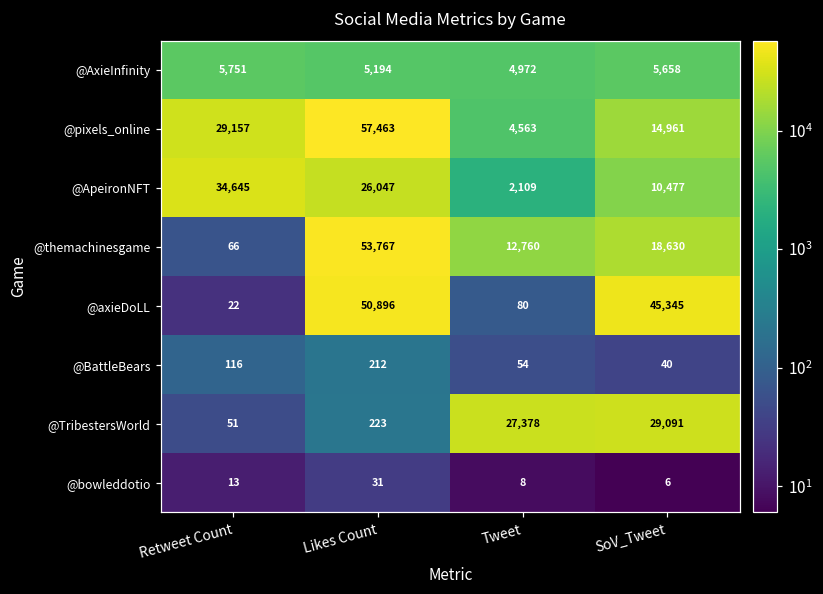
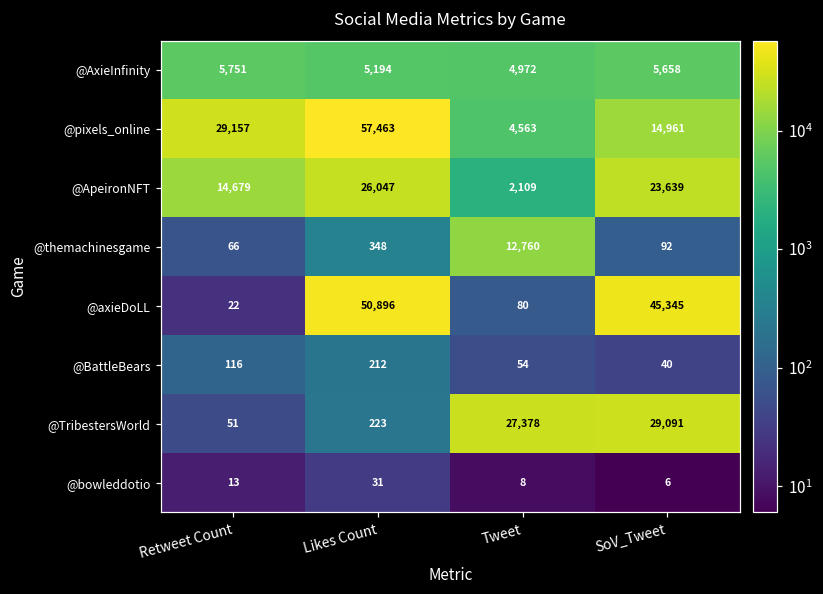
@ApeironNFT, Retweet Count: 34,645 -> 14,679
@ApeironNFT, SoV_Tweet: 10,477 -> 23,639
@themachinesgame, Likes Count: 53,767 -> 348
@themachinesgame, SoV_Tweet: 18,630 -> 92
